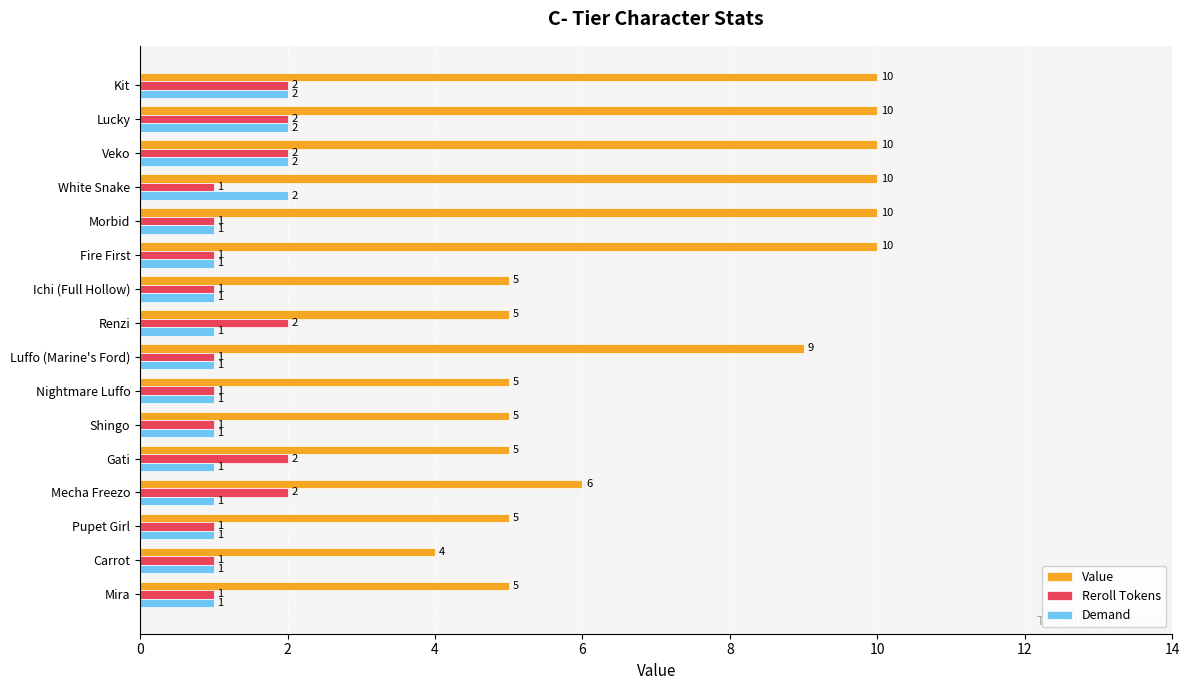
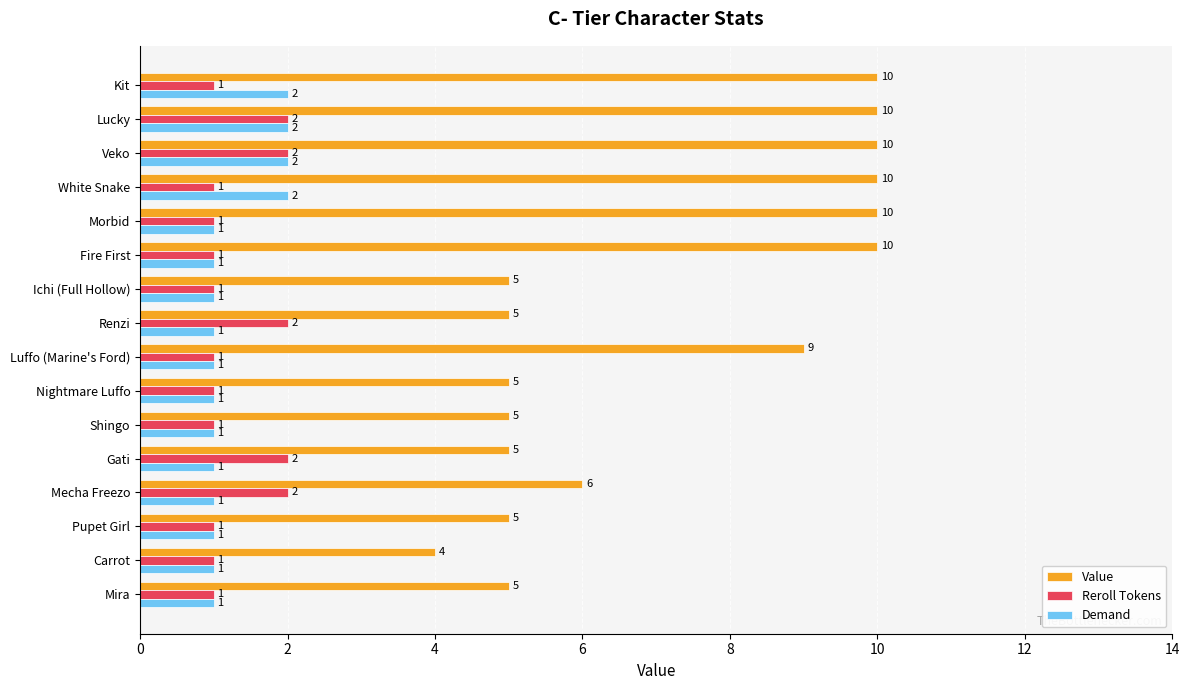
Reroll Tokens, Kit: 2 -> 1
